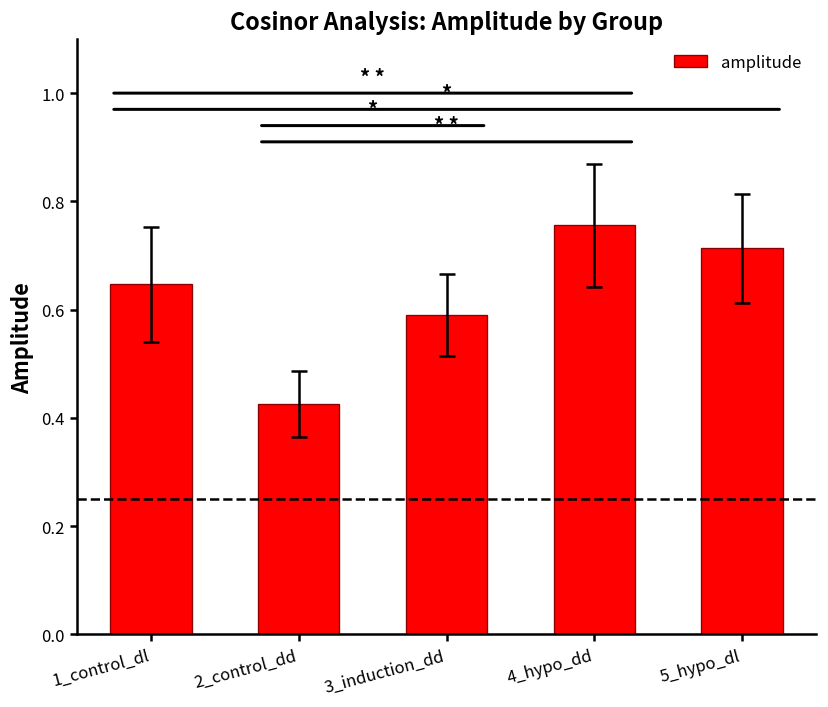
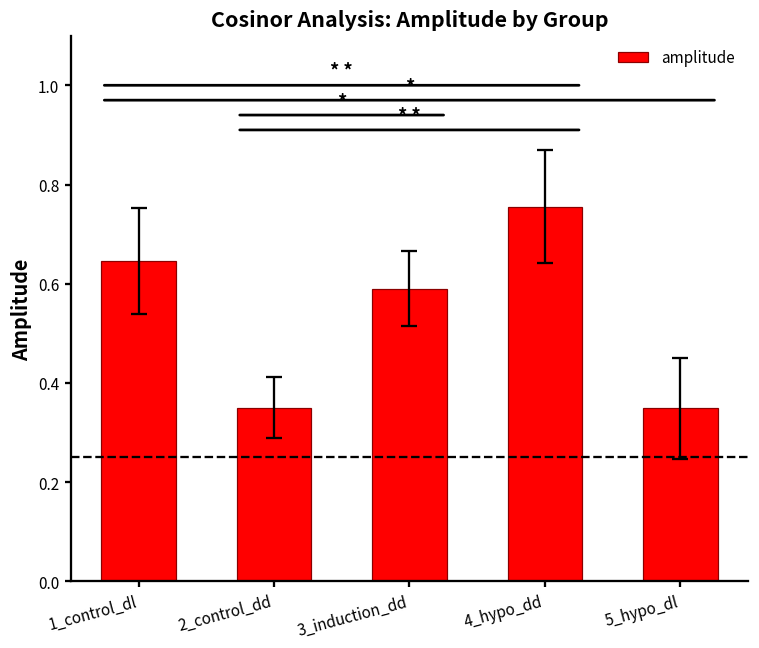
amplitude, 2_control_dd: 0.43 -> 0.35
amplitude, 5_hypo_dl: 0.71 -> 0.35
